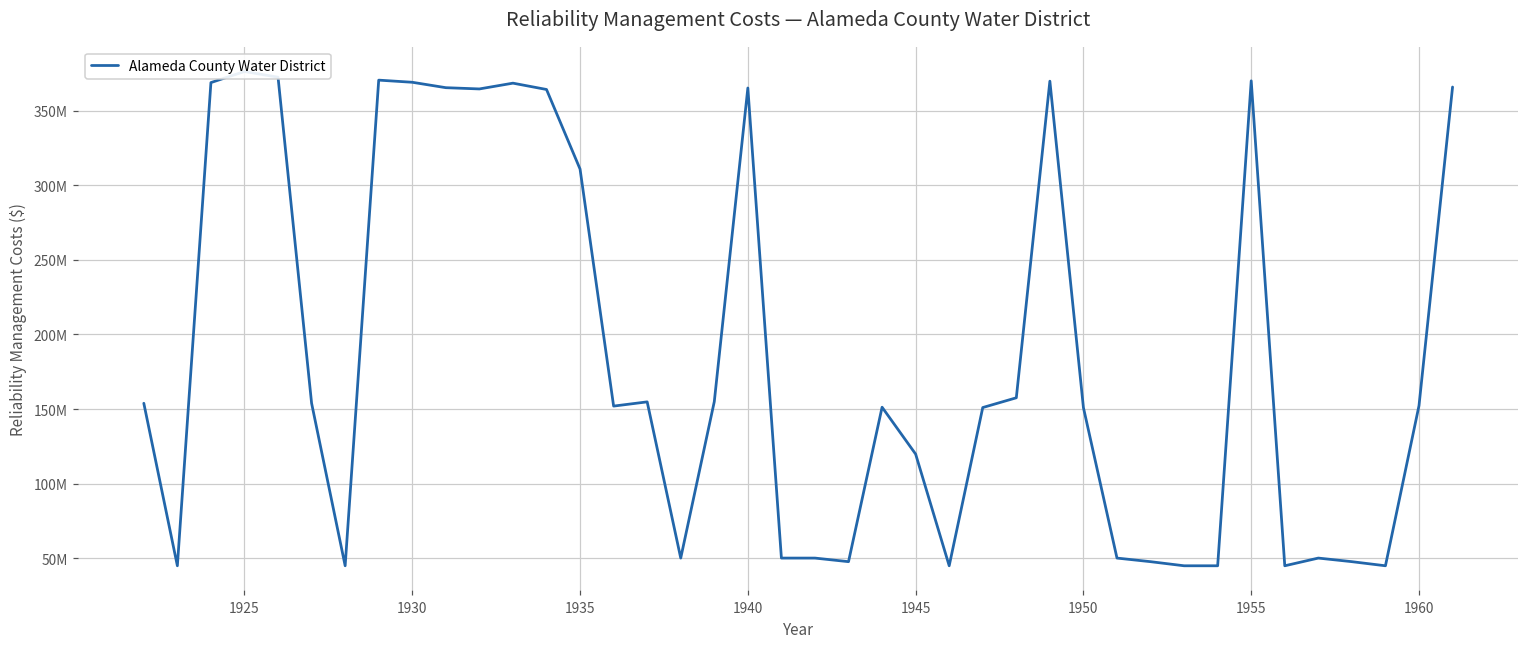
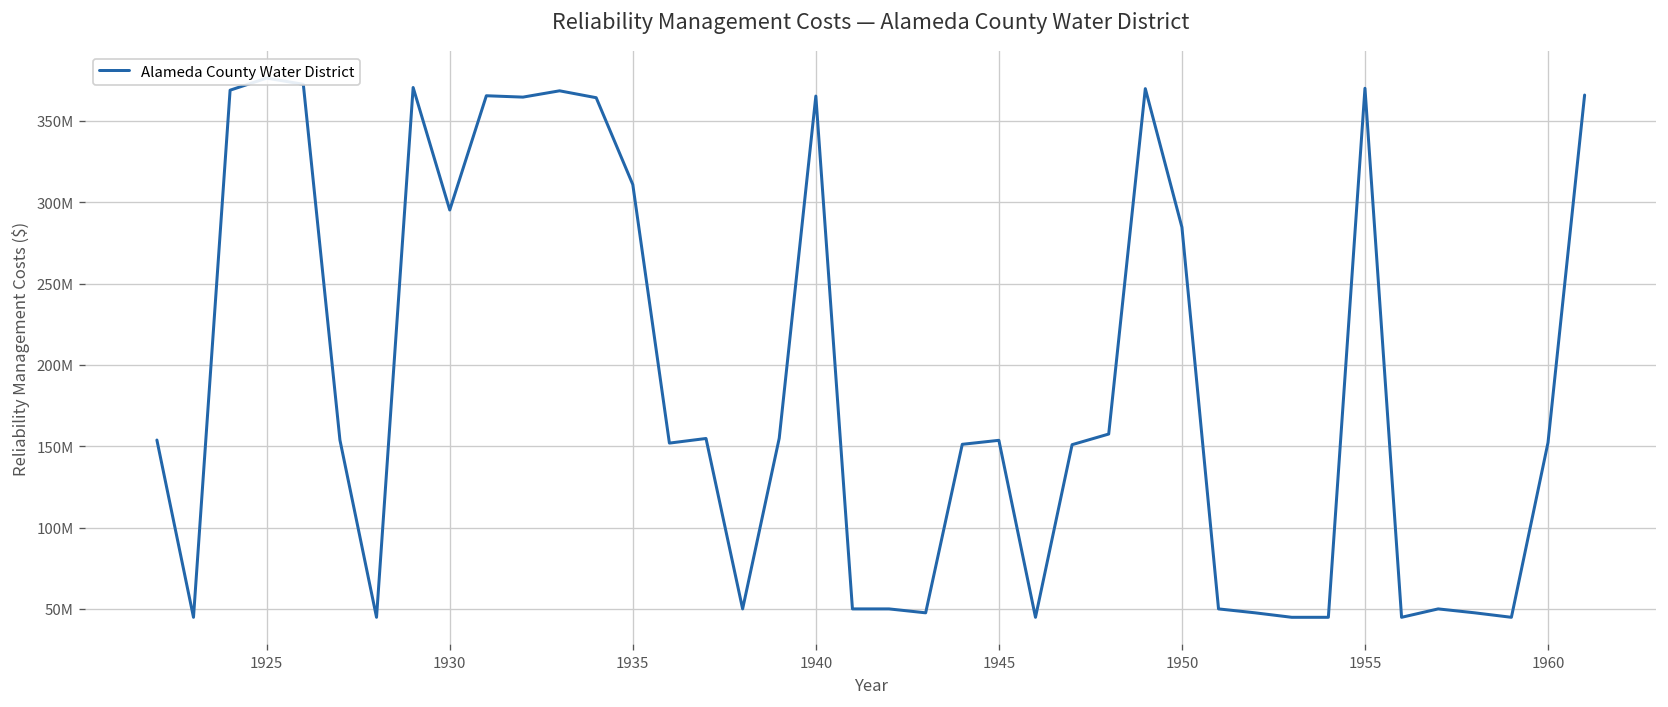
1930: 369000000 -> 295000000
1945: 120000000 -> 154000000
1950: 151000000 -> 285000000
